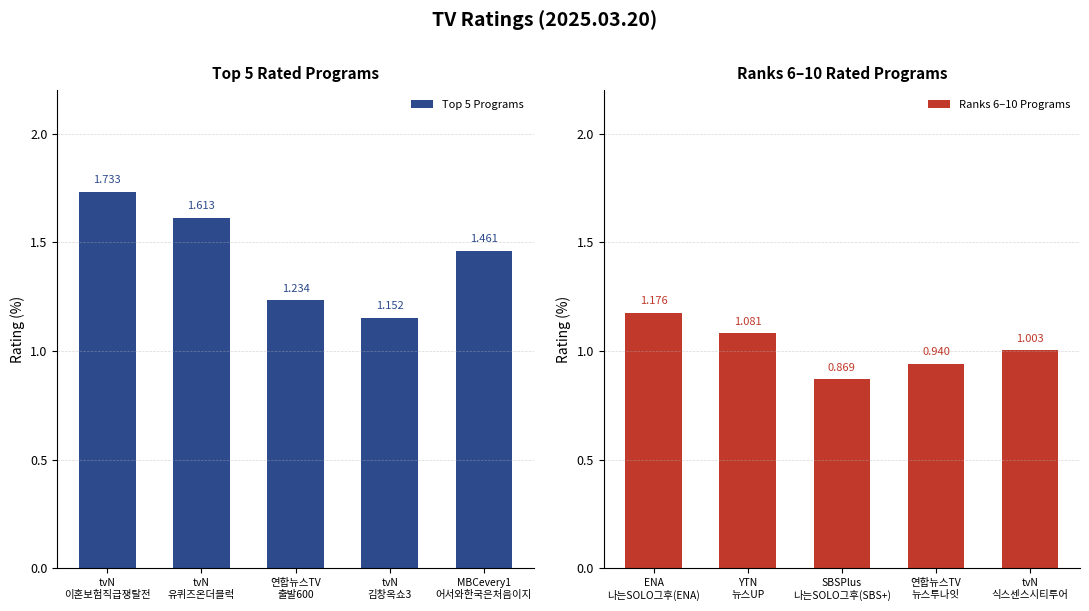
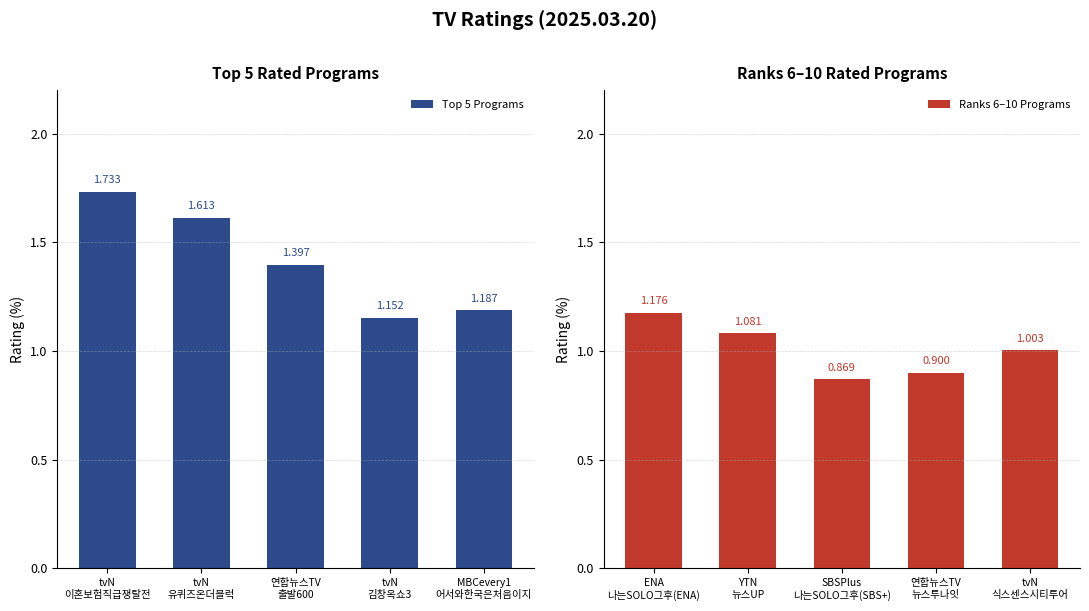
Top 5 Rated Programs, 연합뉴스TV 출발600: 1.234 -> 1.397
Top 5 Rated Programs, MBCevery1 어서와한국은처음이지: 1.461 -> 1.187
Ranks 6–10 Rated Programs, 연합뉴스TV 뉴스투나잇: 0.940 -> 0.900
